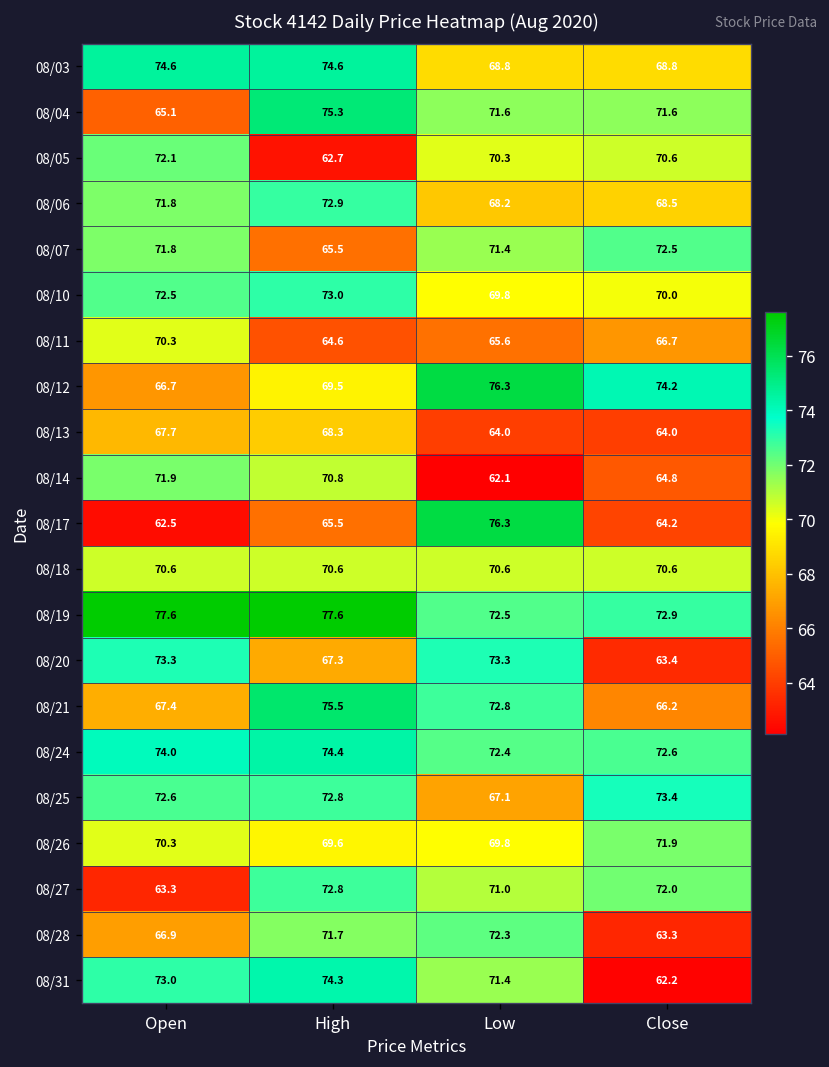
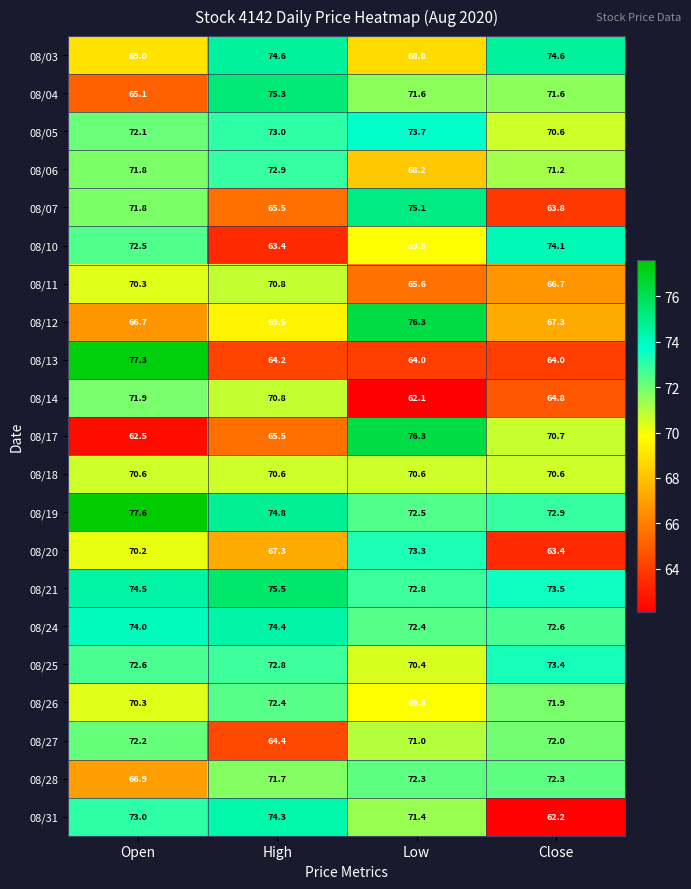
08/03, Open: 74.6 -> 69.0
08/03, Close: 68.8 -> 74.6
08/05, High: 62.7 -> 73.0
08/05, Low: 70.3 -> 73.7
08/06, Close: 68.5 -> 71.2
08/07, Low: 71.4 -> 75.1
08/07, Close: 72.5 -> 63.8
08/10, High: 73.0 -> 63.4
08/10, Close: 70.0 -> 74.1
08/11, High: 64.6 -> 70.8
08/12, Close: 74.2 -> 67.3
08/13, Open: 67.7 -> 77.3
08/13, High: 68.3 -> 64.2
08/17, Close: 64.2 -> 70.7
08/19, High: 77.6 -> 74.8
08/20, Open: 73.3 -> 70.2
08/21, Open: 67.4 -> 74.5
08/21, Close: 66.2 -> 73.5
08/25, Low: 67.1 -> 70.4
08/26, High: 69.6 -> 72.4
08/27, Open: 63.3 -> 72.2
08/27, High: 72.8 -> 64.4
08/28, Close: 63.3 -> 72.3
